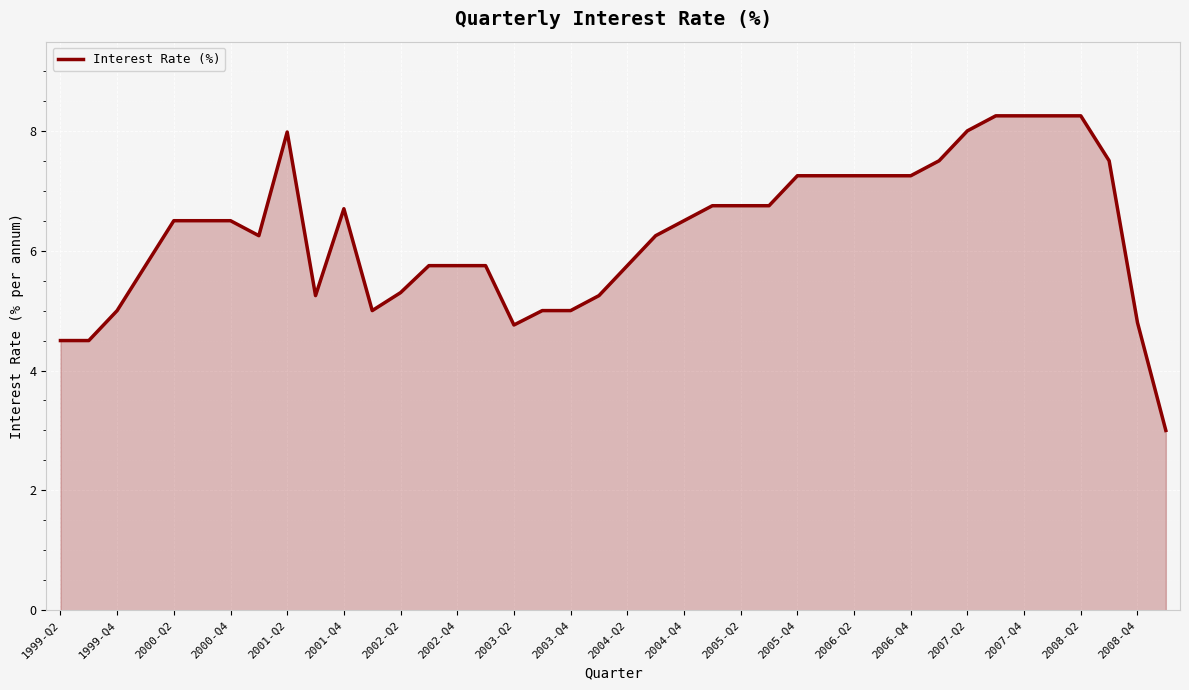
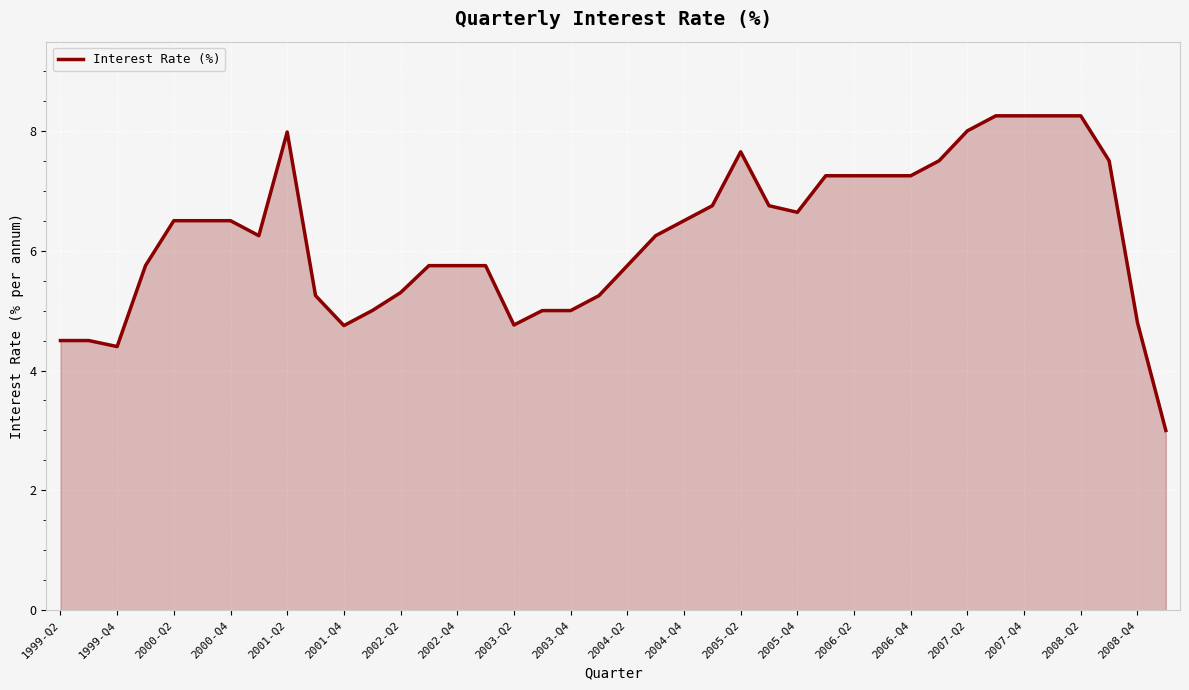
1999-Q4: 5.0 -> 4.4
2001-Q4: 6.7 -> 4.8
2005-Q2: 6.8 -> 7.7
2005-Q4: 7.3 -> 6.6
